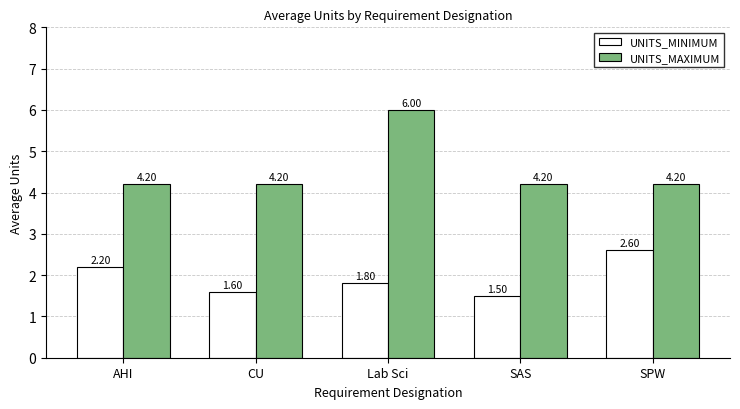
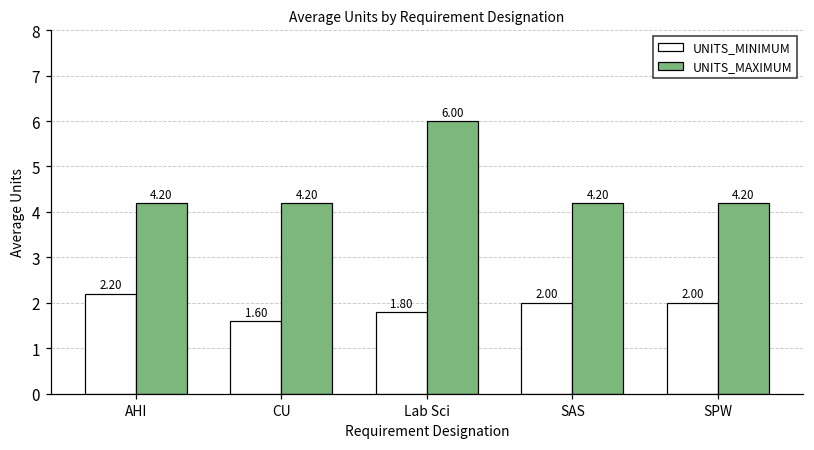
UNITS_MINIMUM, SAS: 1.50 -> 2.00
UNITS_MINIMUM, SPW: 2.60 -> 2.00
